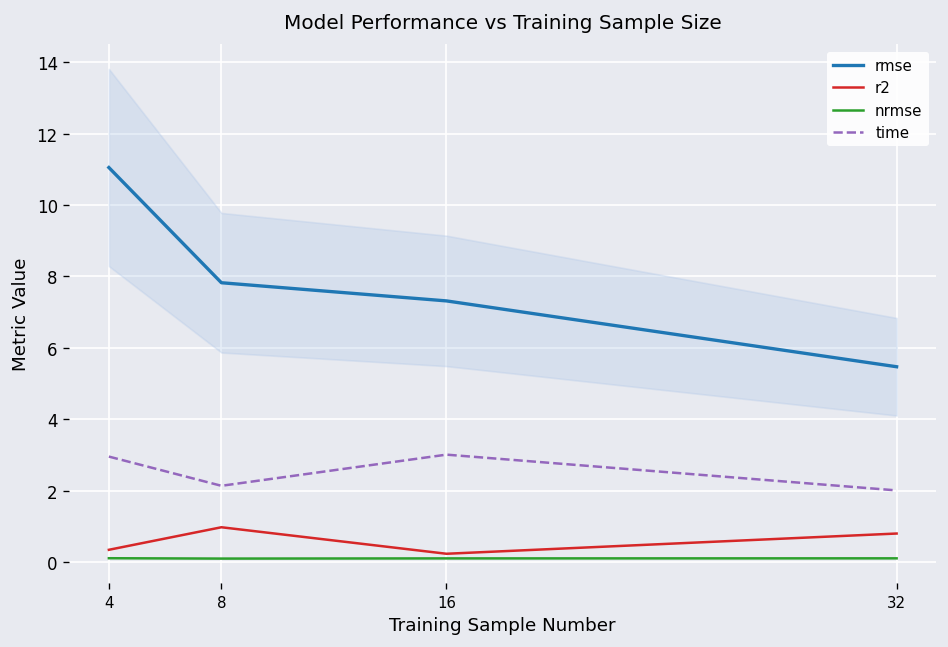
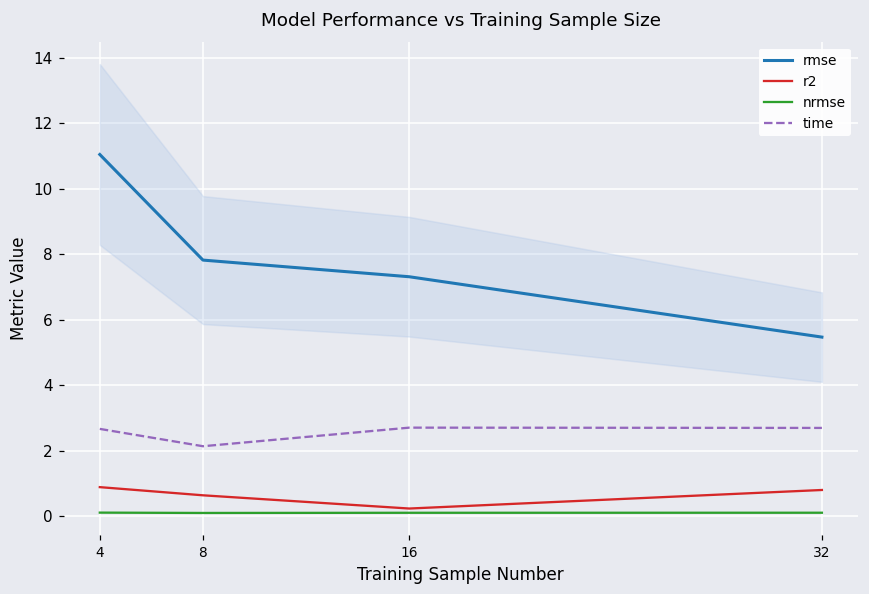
r2, 4: 0.3 -> 0.9
time, 4: 3.0 -> 2.7
r2, 8: 1.0 -> 0.6
time, 16: 3.0 -> 2.7
time, 32: 2.0 -> 2.7
